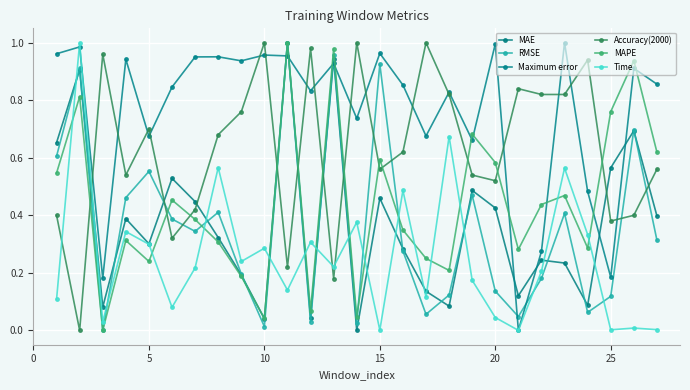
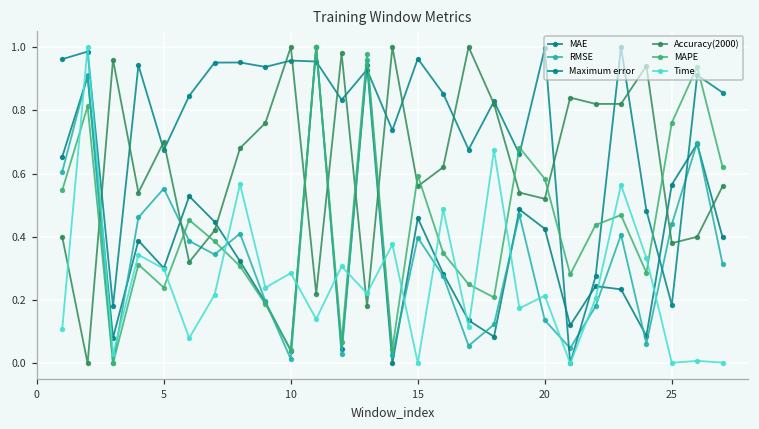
RMSE, 15: 0.93 -> 0.40
Time, 20: 0.04 -> 0.21
RMSE, 25: 0.12 -> 0.44
